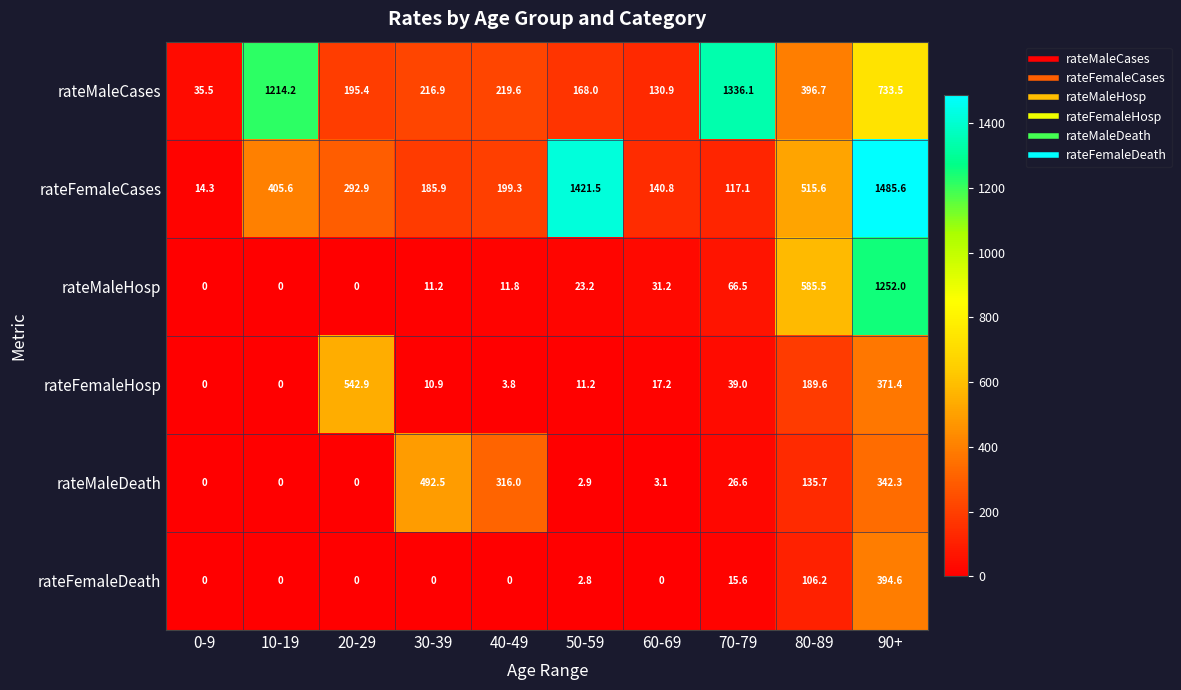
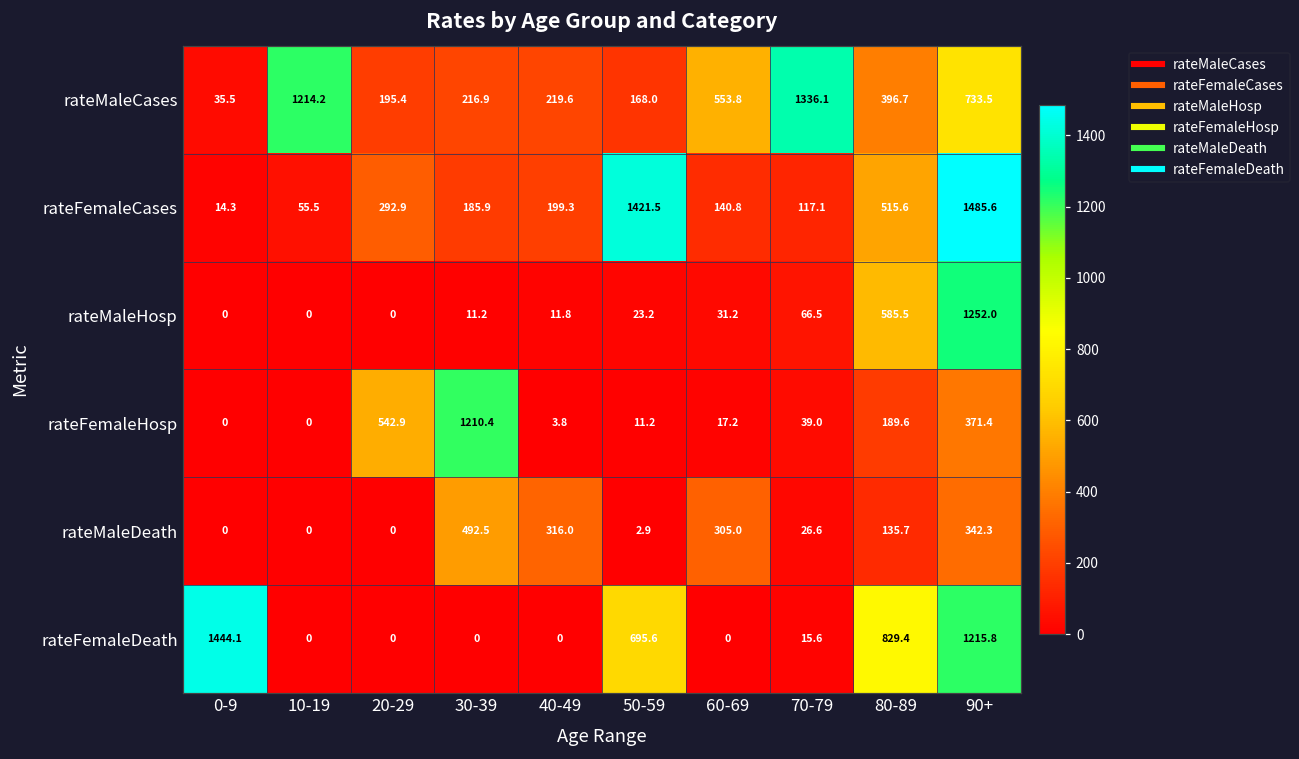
rateMaleCases, 60-69: 130.9 -> 553.8
rateFemaleCases, 10-19: 405.6 -> 55.5
rateFemaleHosp, 30-39: 10.9 -> 1210.4
rateMaleDeath, 60-69: 3.1 -> 305.0
rateFemaleDeath, 0-9: 0 -> 1444.1
rateFemaleDeath, 50-59: 2.8 -> 695.6
rateFemaleDeath, 80-89: 106.2 -> 829.4
rateFemaleDeath, 90+: 394.6 -> 1215.8
